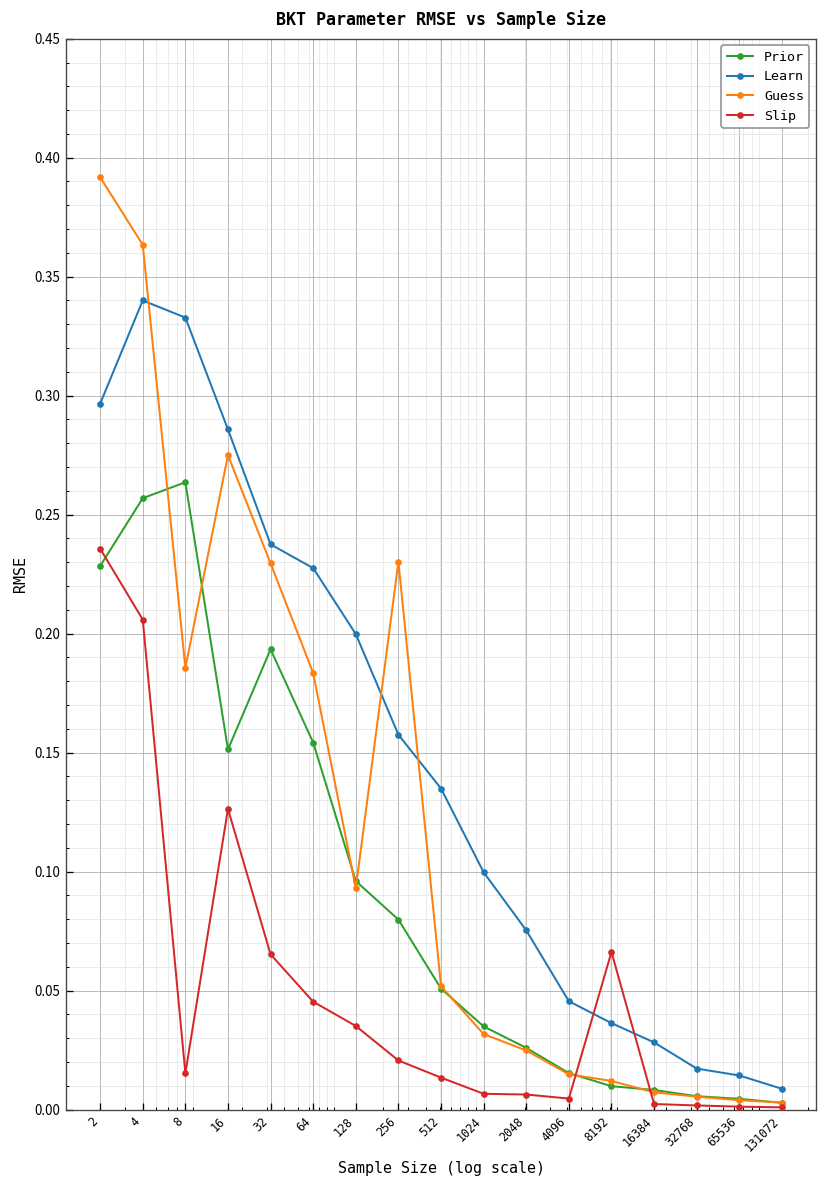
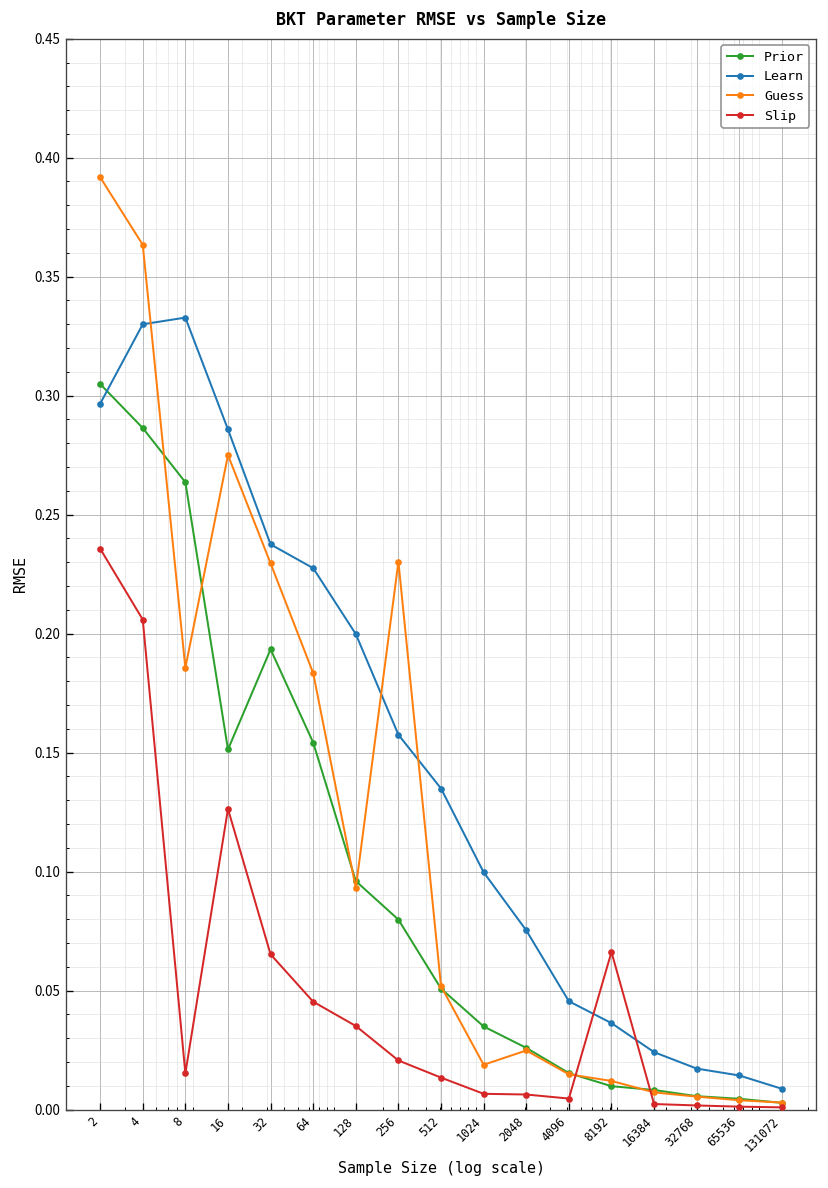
Prior, 2: 0.228 -> 0.305
Prior, 4: 0.257 -> 0.286
Learn, 4: 0.34 -> 0.33
Guess, 1024: 0.032 -> 0.019
Learn, 16384: 0.028 -> 0.024
